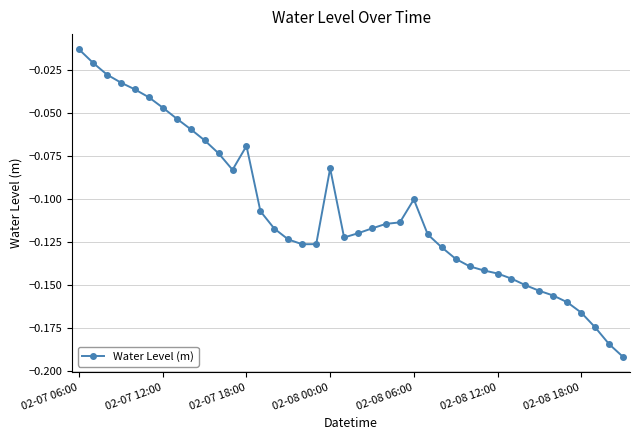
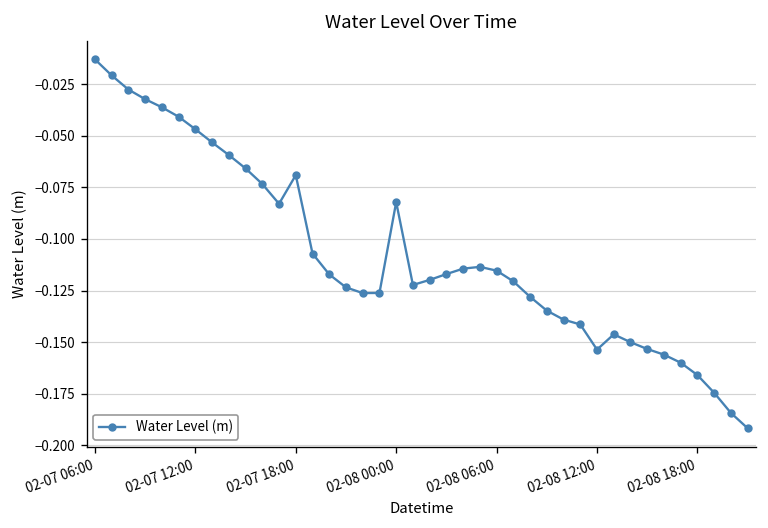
02-08 06:00: -0.100 -> -0.115
02-08 12:00: -0.143 -> -0.154
